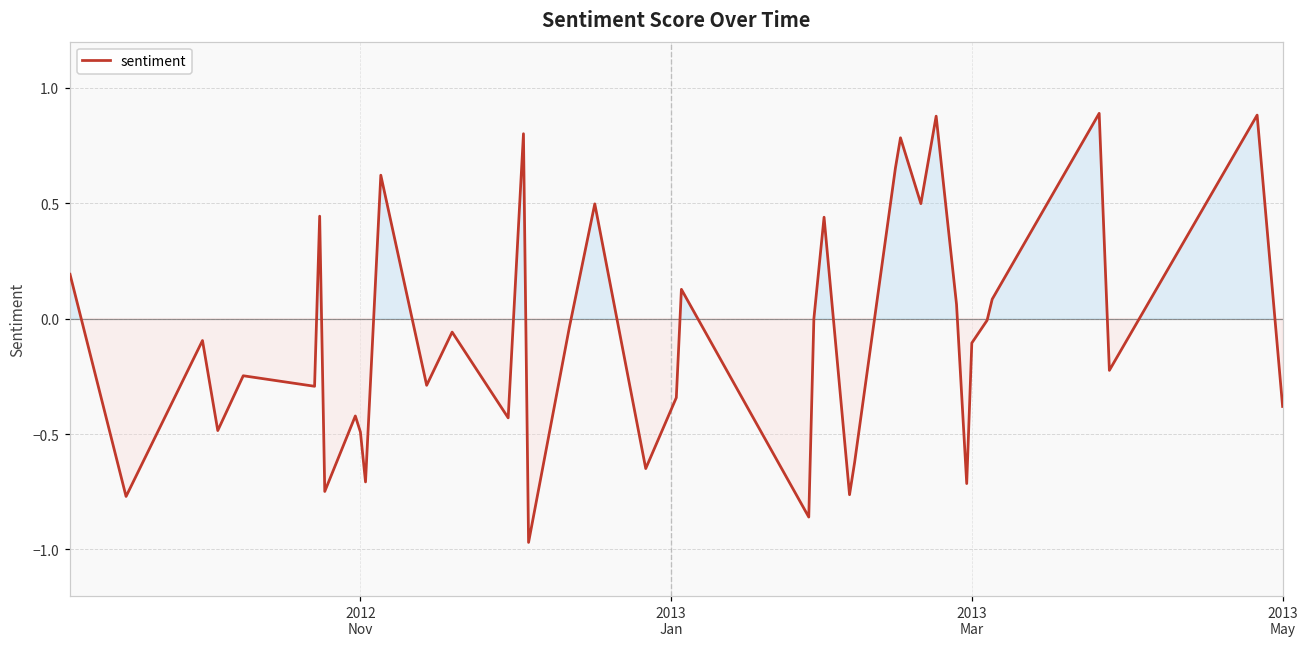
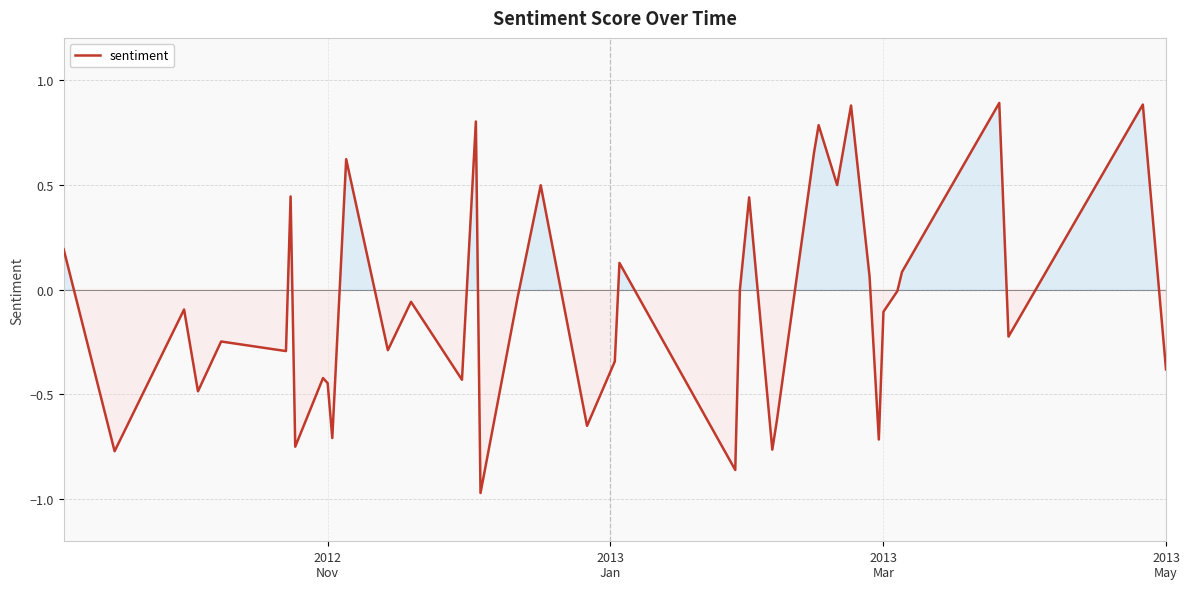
2012 Nov: -0.49 -> -0.45
